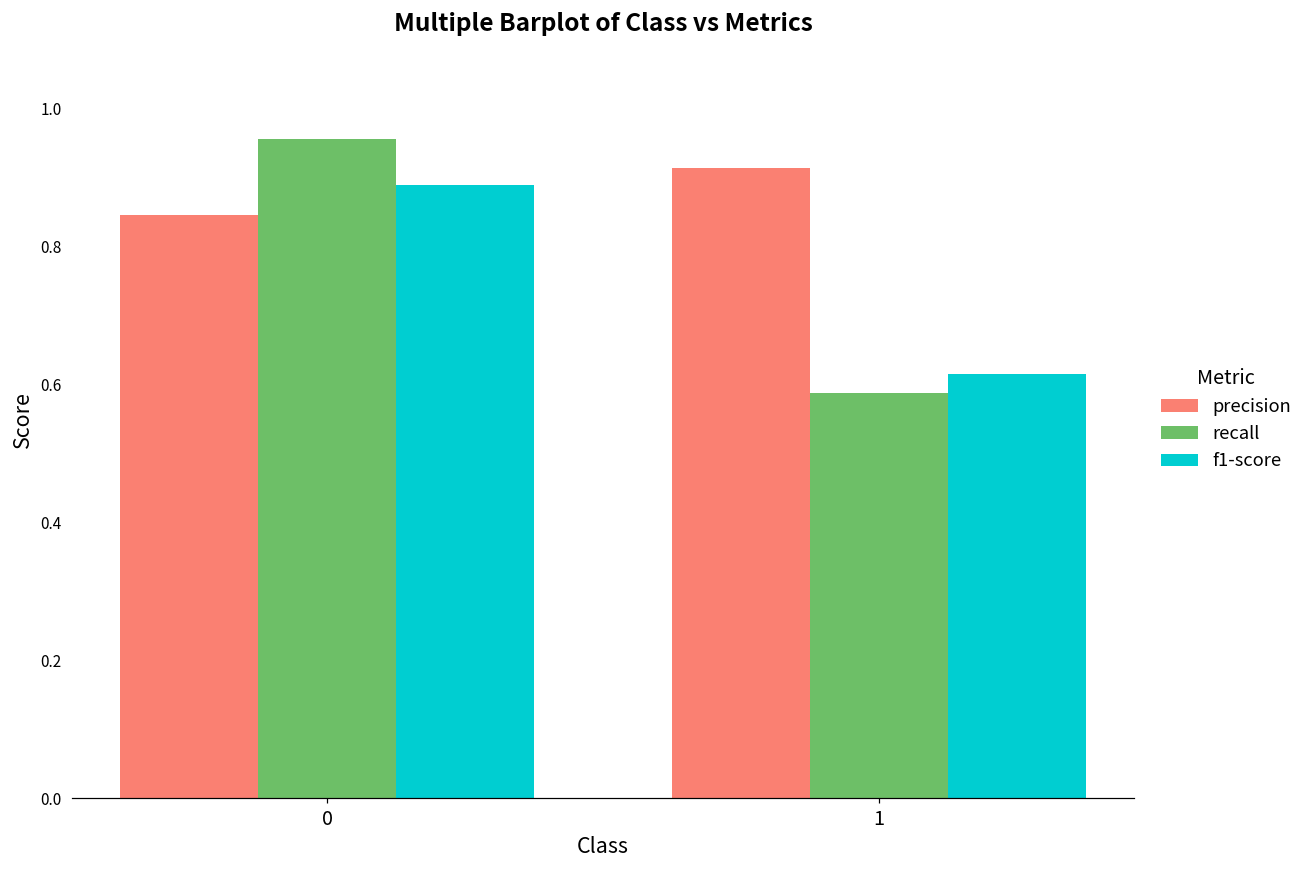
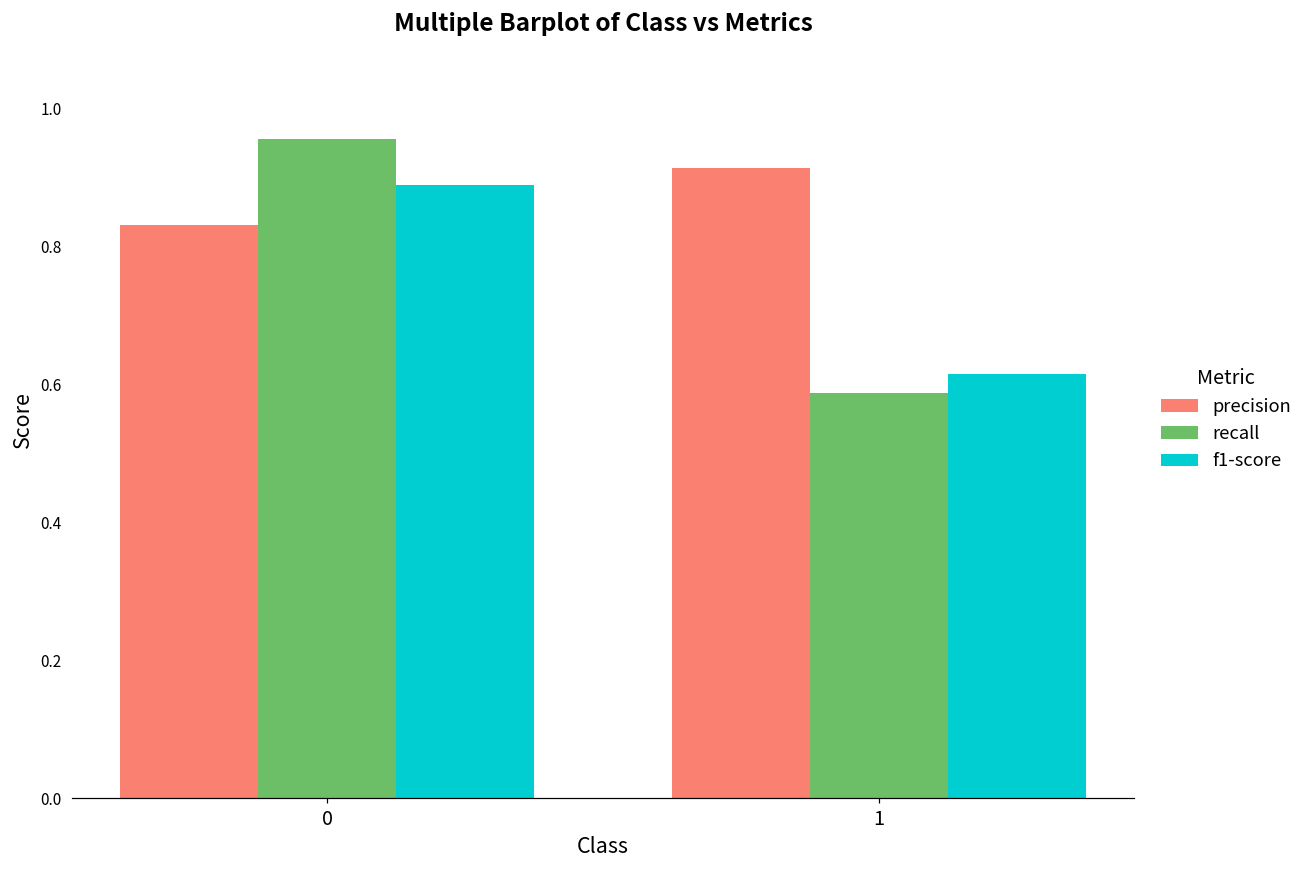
precision, 0: 0.85 -> 0.83
